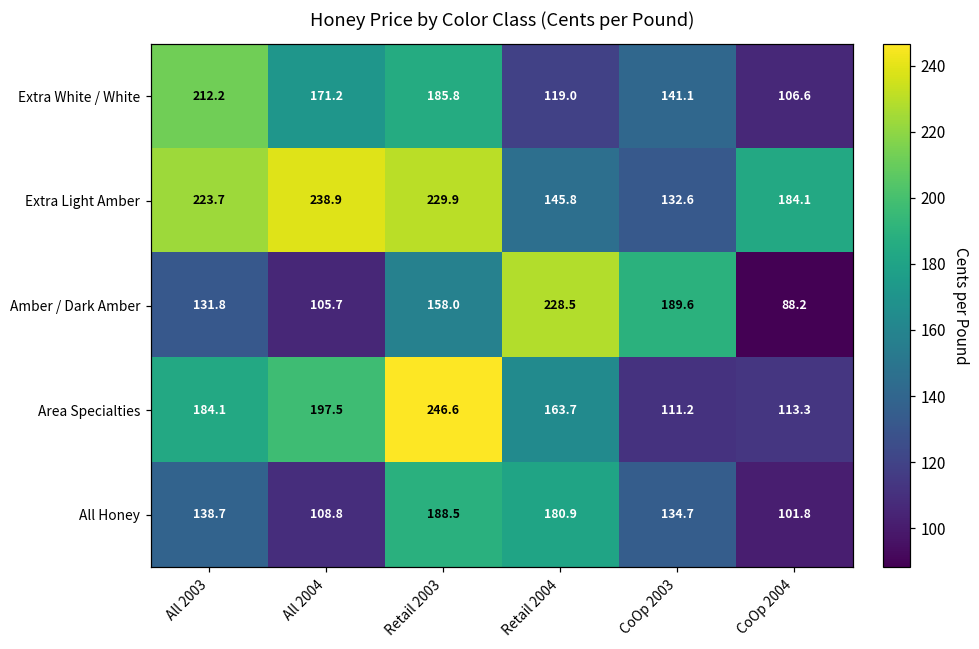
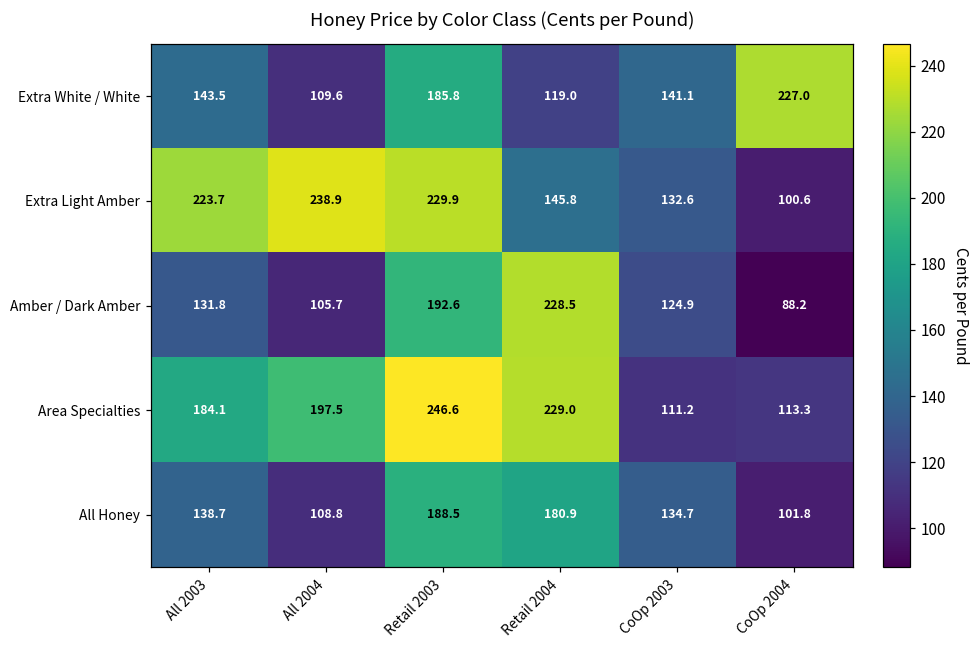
Extra White / White, All 2003: 212.2 -> 143.5
Extra White / White, All 2004: 171.2 -> 109.6
Extra White / White, CoOp 2004: 106.6 -> 227.0
Extra Light Amber, CoOp 2004: 184.1 -> 100.6
Amber / Dark Amber, Retail 2003: 158.0 -> 192.6
Amber / Dark Amber, CoOp 2003: 189.6 -> 124.9
Area Specialties, Retail 2004: 163.7 -> 229.0
